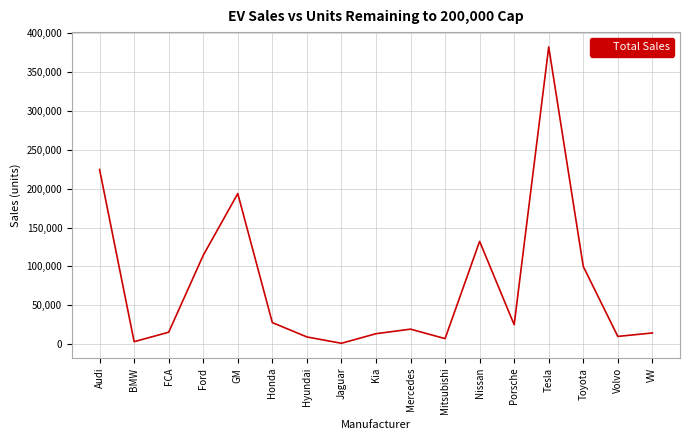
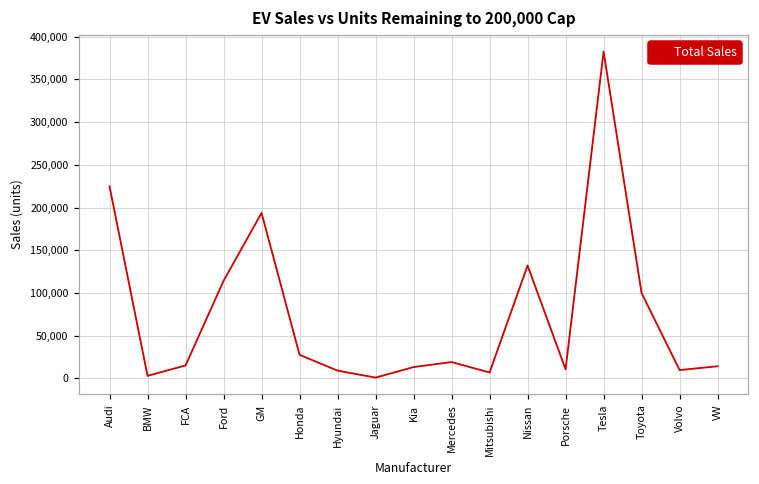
Porsche: 20,000 -> 10,000
